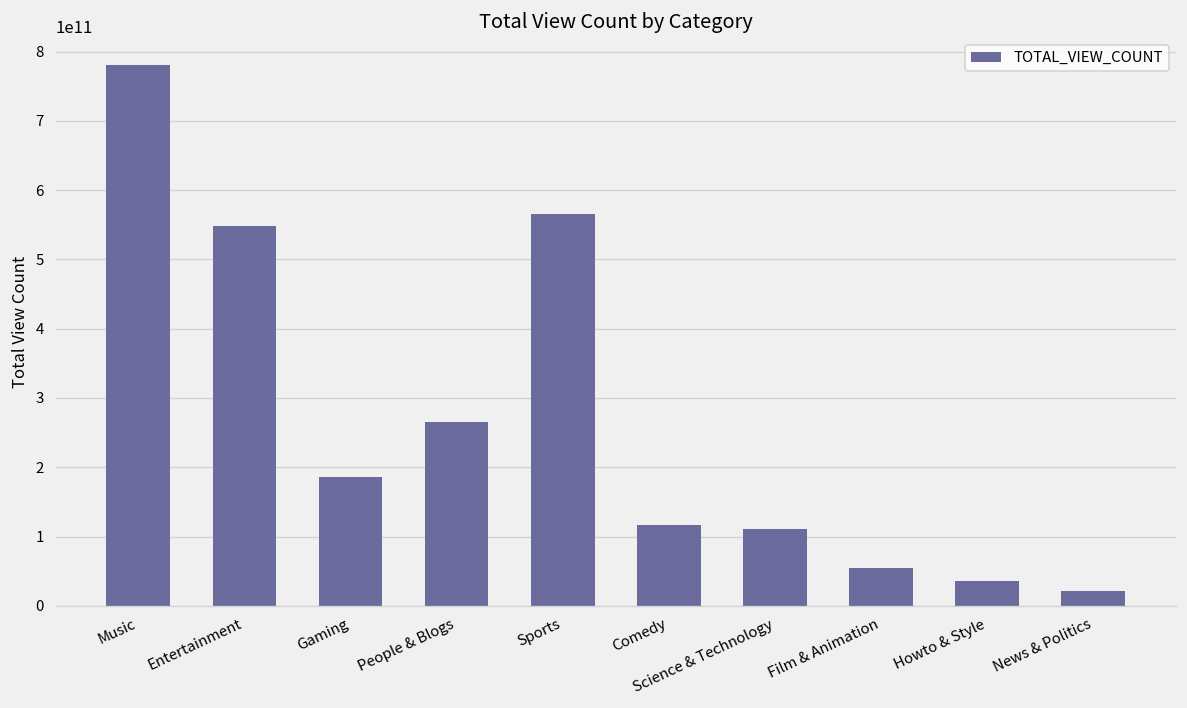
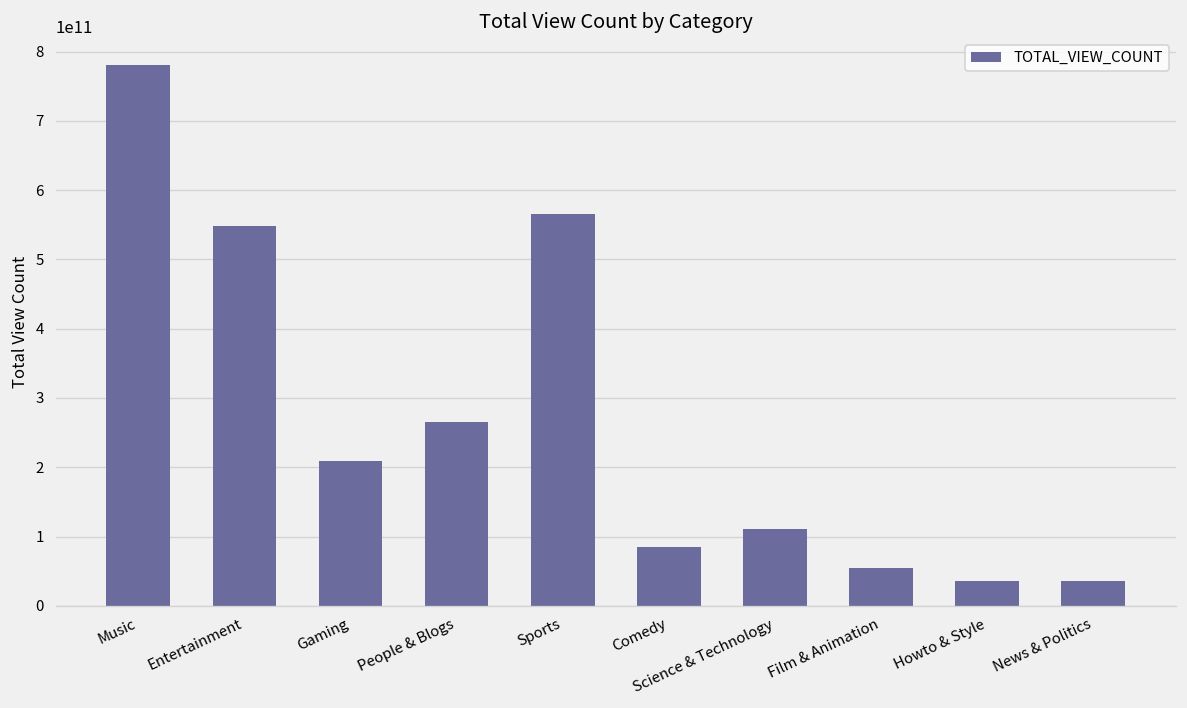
Gaming: 190000000000 -> 210000000000
Comedy: 120000000000 -> 80000000000
News & Politics: 20000000000 -> 40000000000
